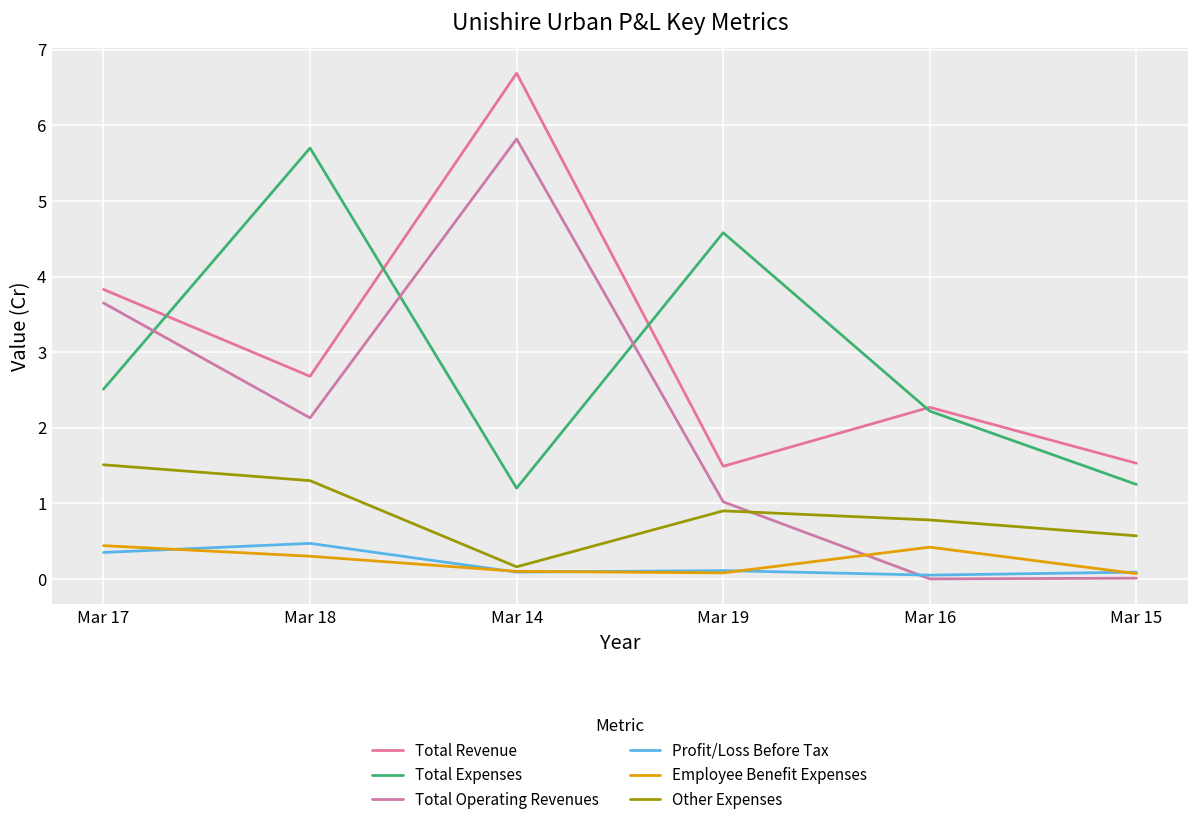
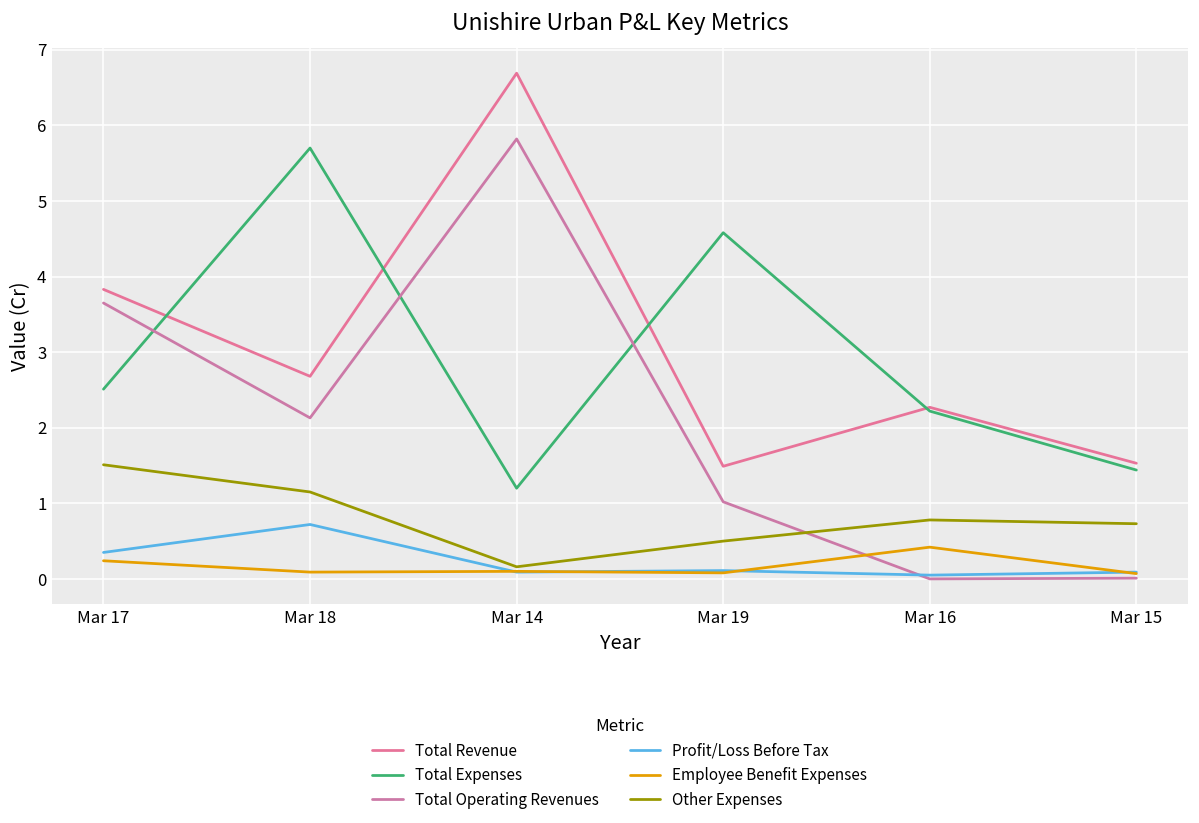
Employee Benefit Expenses, Mar 17: 0.4 -> 0.2
Profit/Loss Before Tax, Mar 18: 0.5 -> 0.7
Employee Benefit Expenses, Mar 18: 0.3 -> 0.1
Other Expenses, Mar 18: 1.3 -> 1.2
Other Expenses, Mar 19: 0.9 -> 0.5
Total Expenses, Mar 15: 1.3 -> 1.4
Other Expenses, Mar 15: 0.6 -> 0.7
